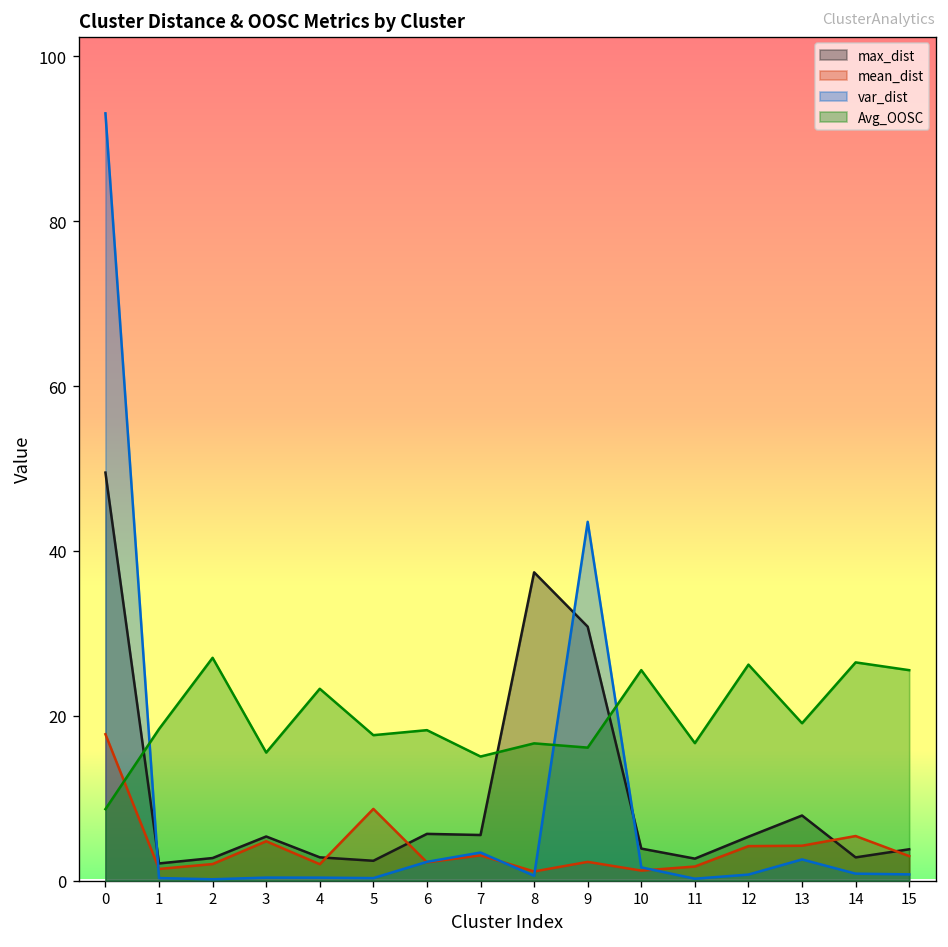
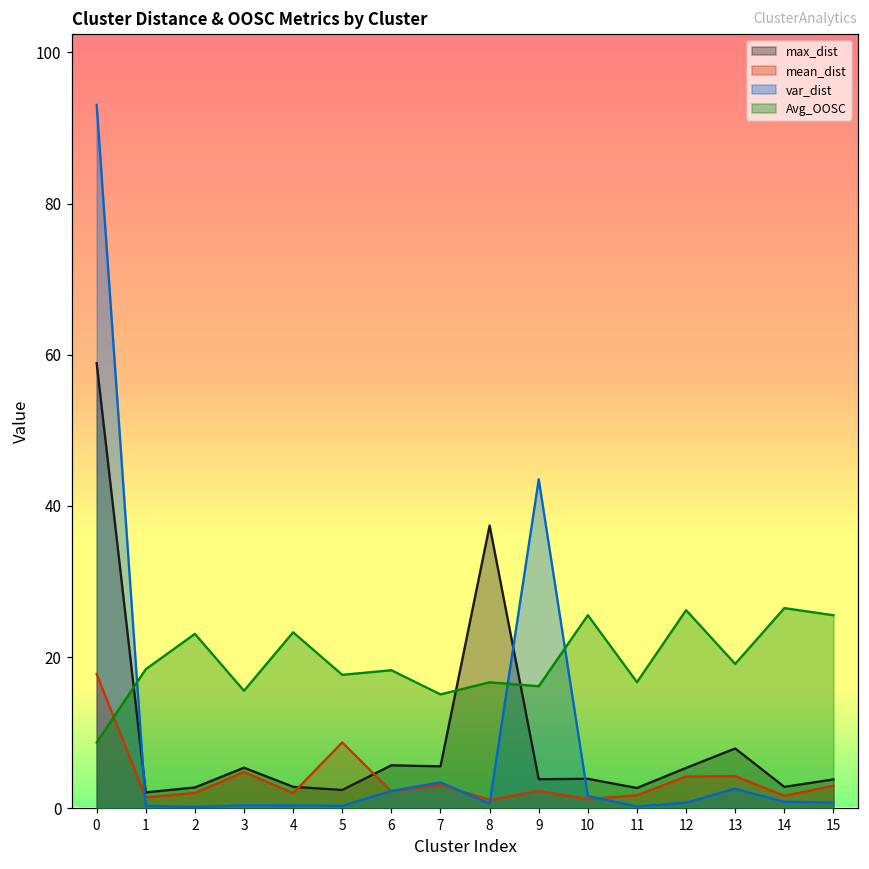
max_dist, 0: 50 -> 59
Avg_OOSC, 2: 27 -> 23
max_dist, 9: 31 -> 4
mean_dist, 14: 5 -> 2
